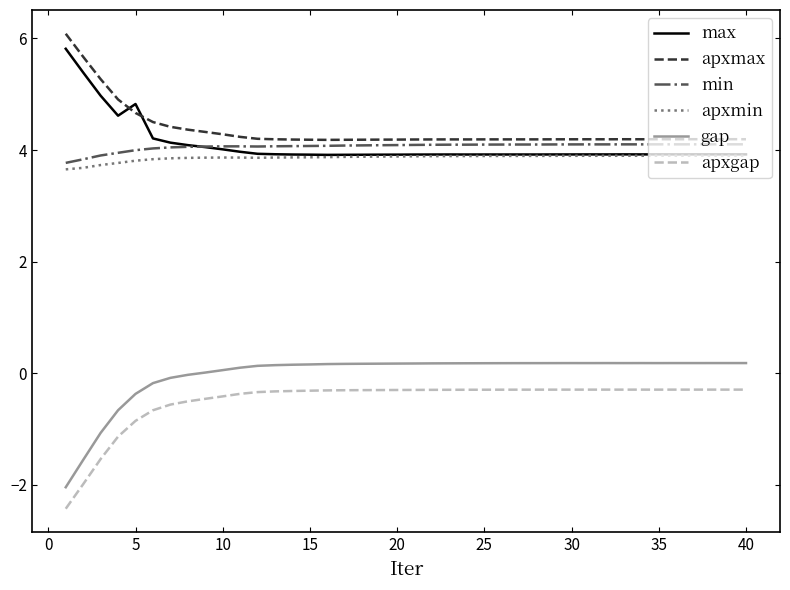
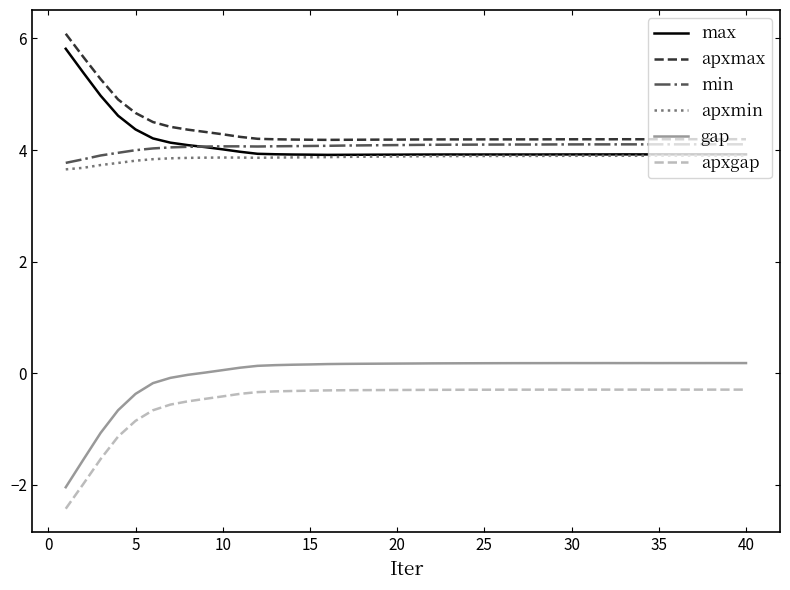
max, 5: 4.8 -> 4.4
